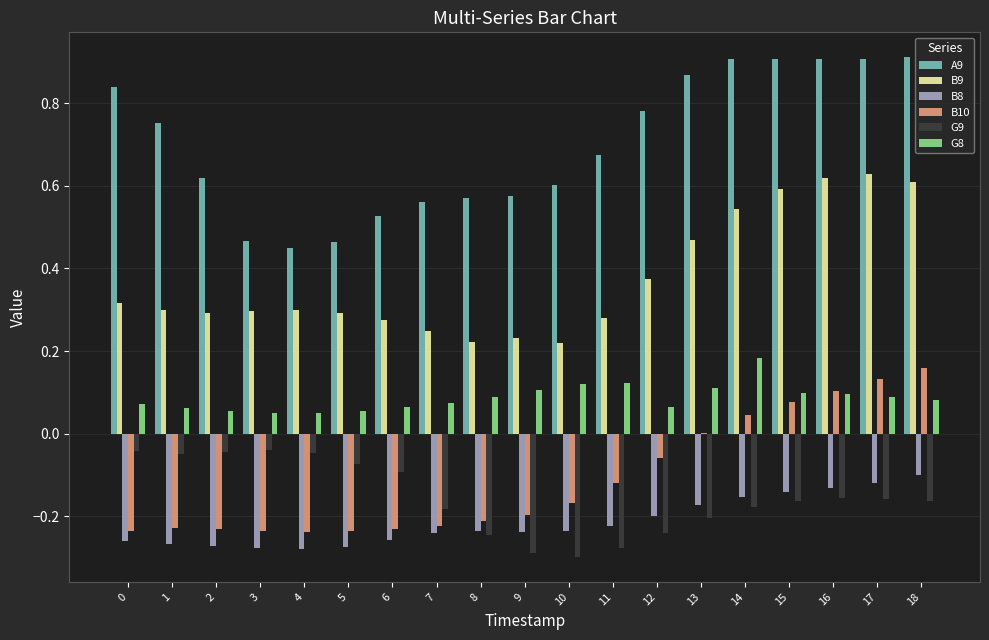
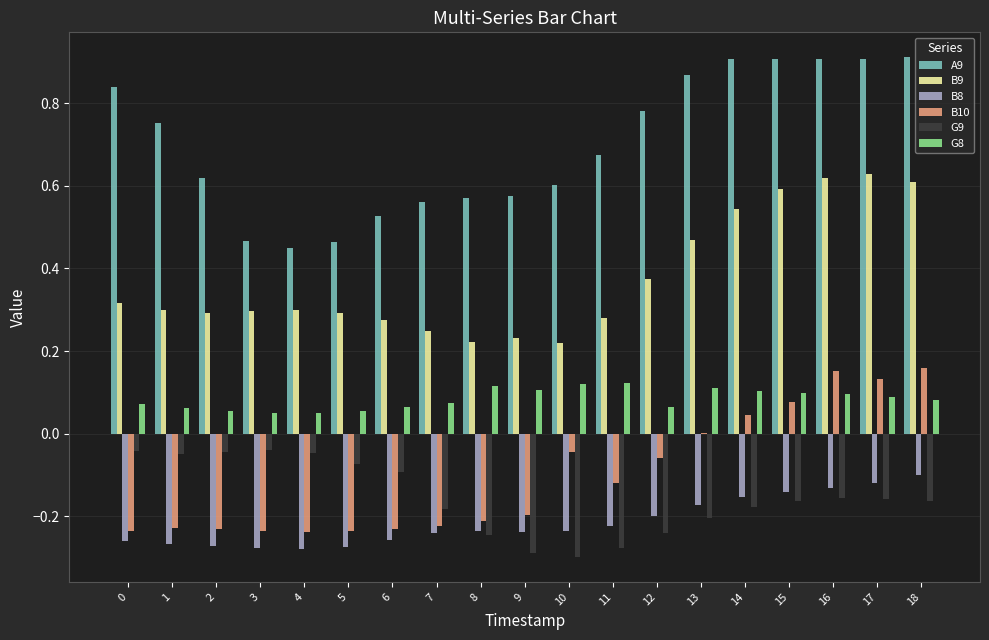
G8, 8: 0.09 -> 0.12
B10, 10: -0.17 -> -0.04
G8, 14: 0.18 -> 0.10
B10, 16: 0.10 -> 0.15
